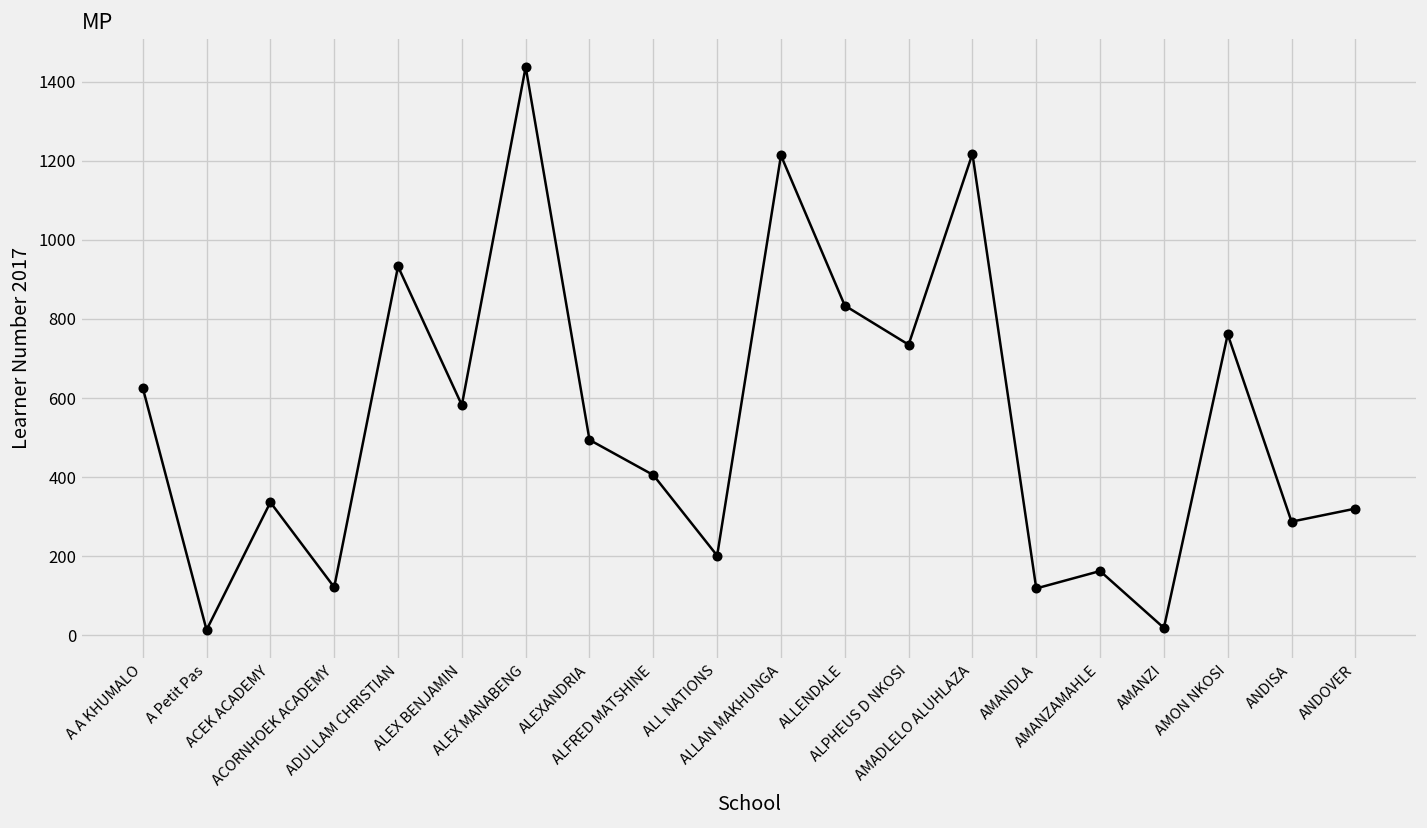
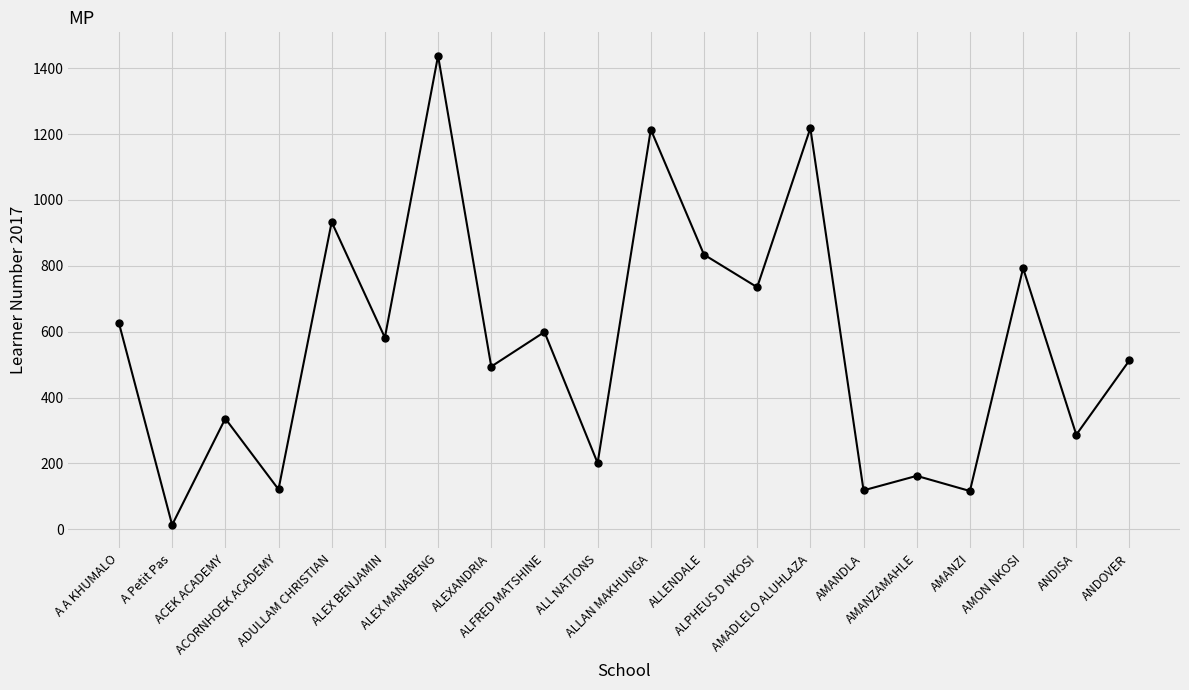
ALFRED MATSHINE: 410 -> 600
AMANZI: 20 -> 120
AMON NKOSI: 760 -> 790
ANDOVER: 320 -> 510
